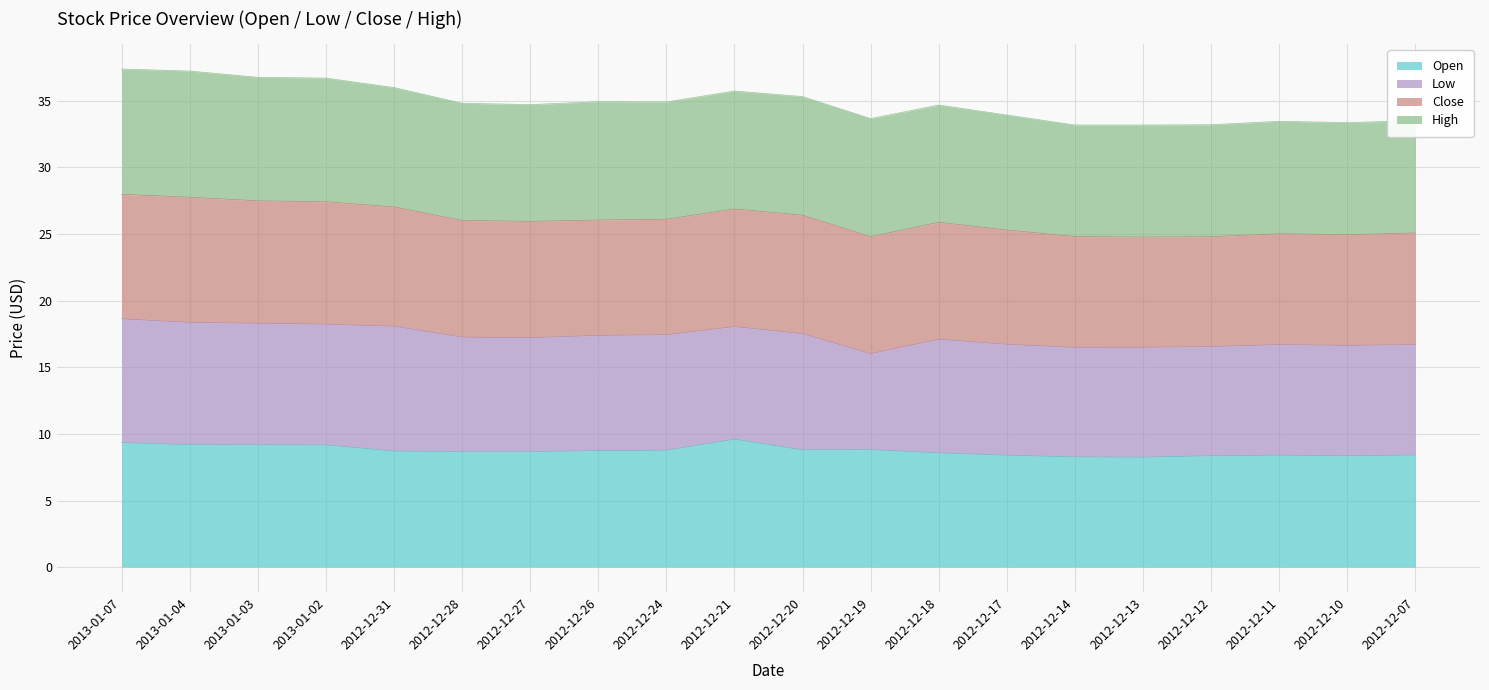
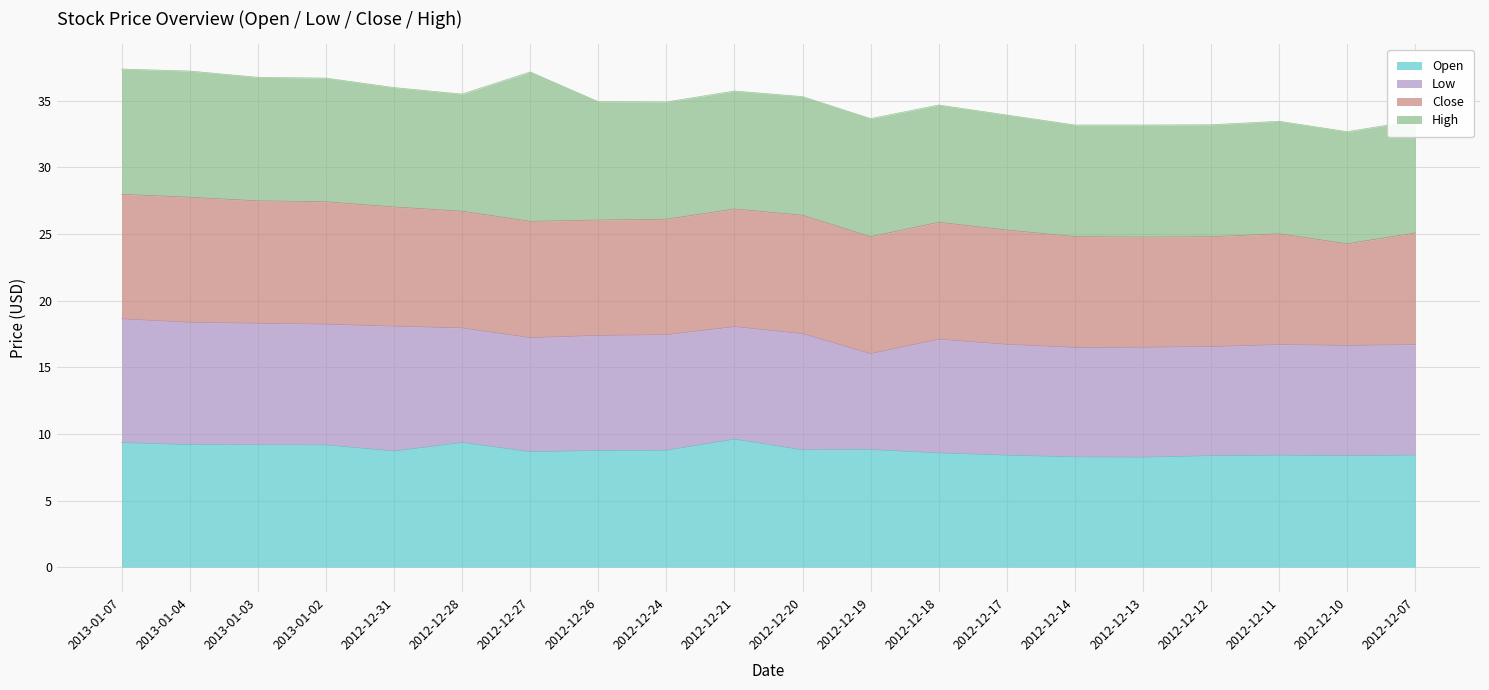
Open, 2012-12-28: 8.7 -> 9.4
High, 2012-12-27: 8.8 -> 11.2
Close, 2012-12-10: 8.3 -> 7.6
